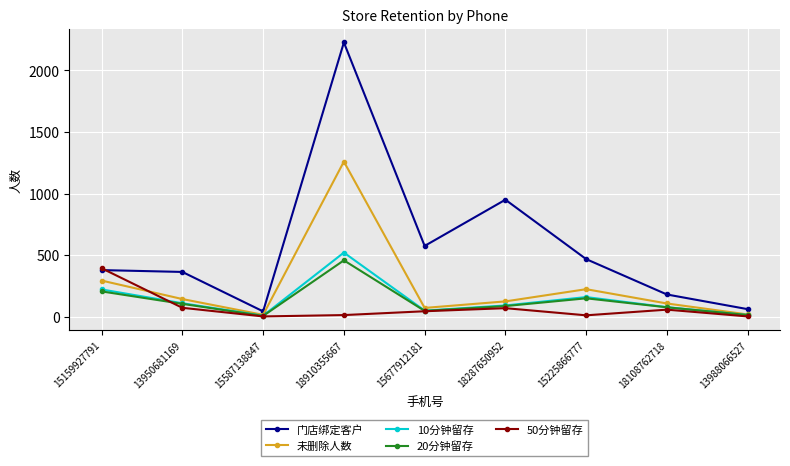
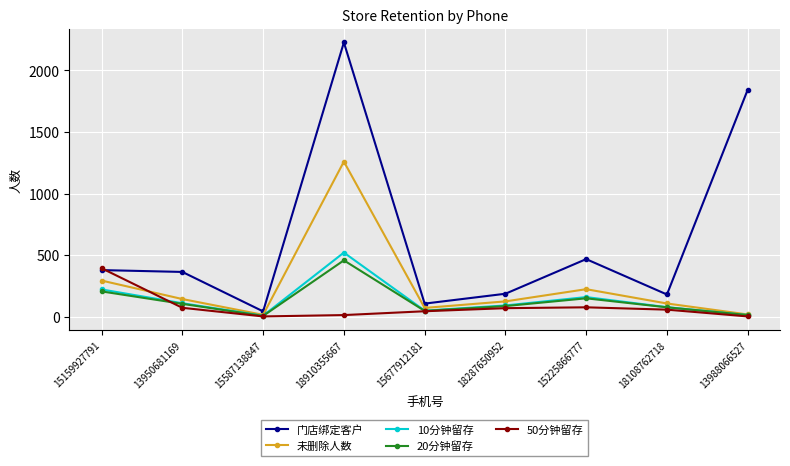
门店绑定客户, 15677912181: 580 -> 110
门店绑定客户, 18287650952: 950 -> 190
50分钟留存, 15225866777: 10 -> 80
门店绑定客户, 13988066527: 60 -> 1840
